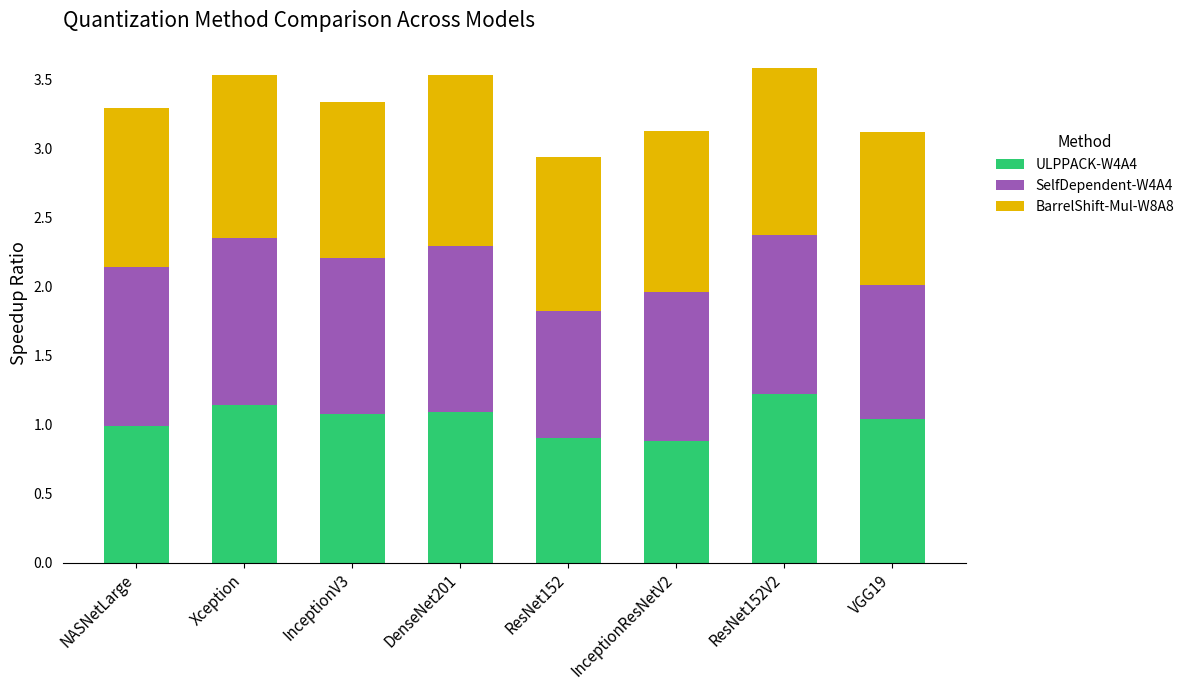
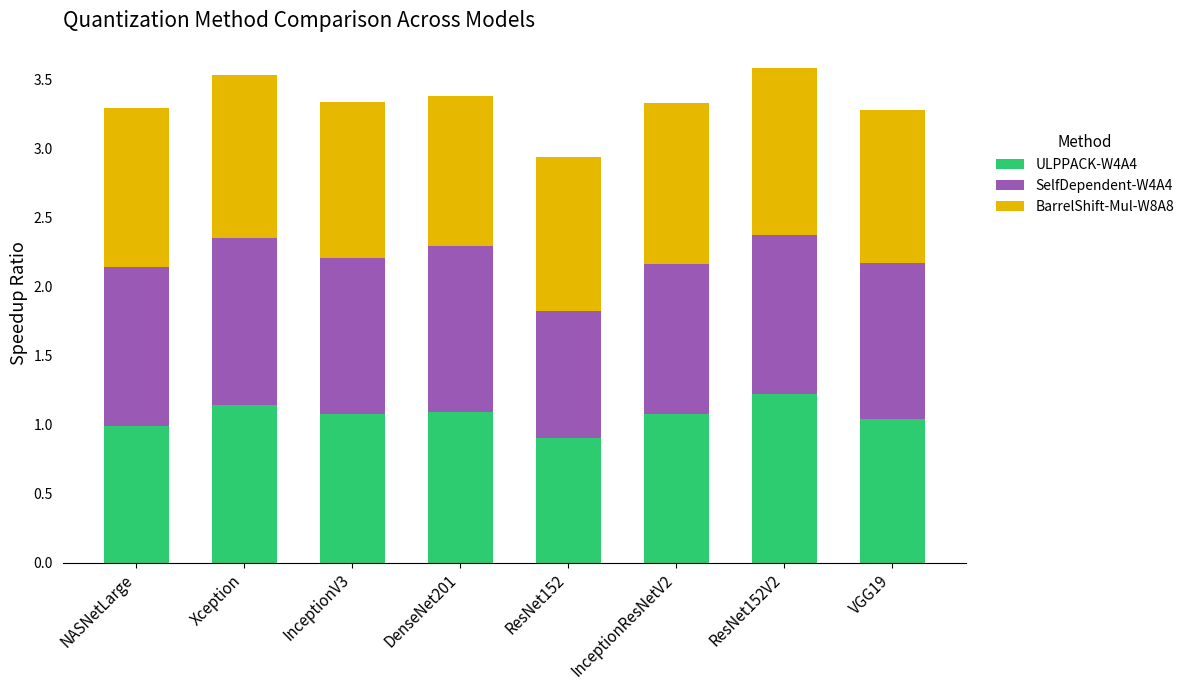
BarrelShift-Mul-W8A8, DenseNet201: 1.24 -> 1.09
ULPPACK-W4A4, InceptionResNetV2: 0.88 -> 1.08
SelfDependent-W4A4, VGG19: 0.97 -> 1.13
